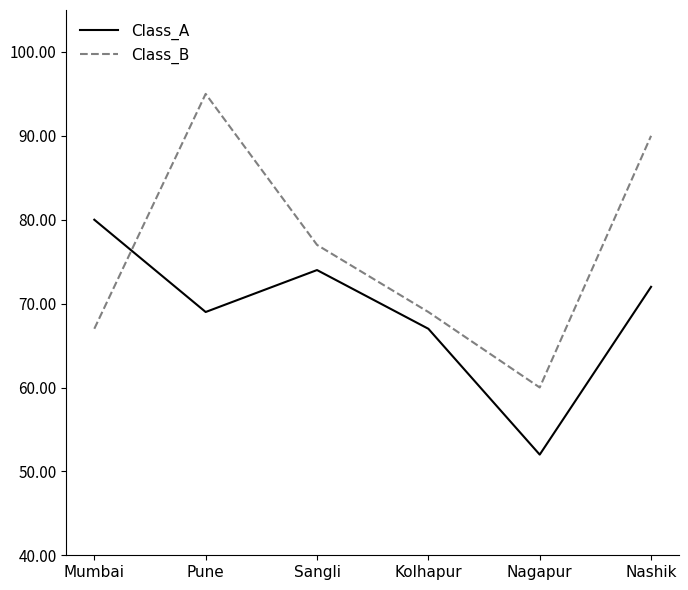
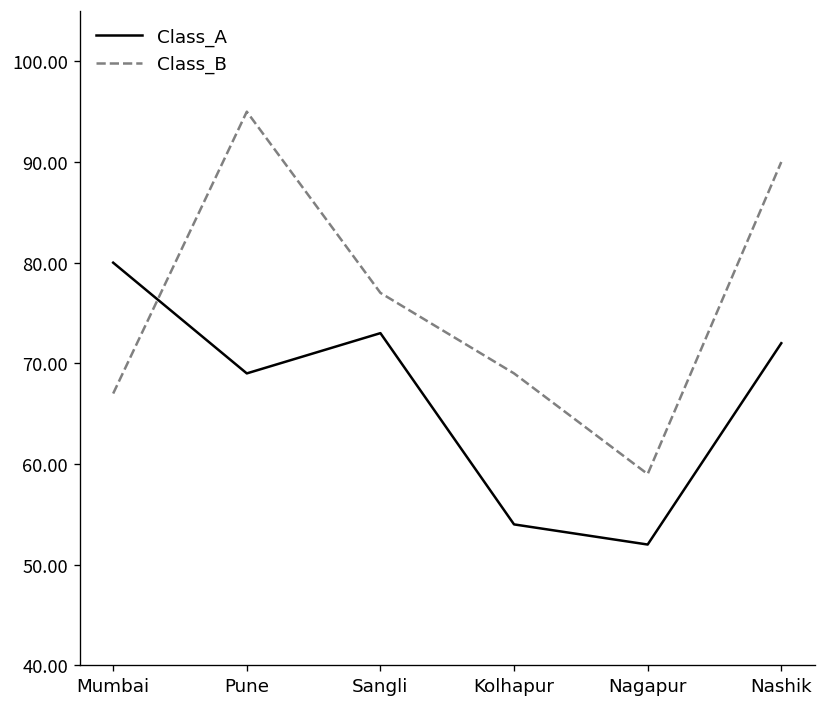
Class_A, Sangli: 74 -> 73
Class_A, Kolhapur: 67 -> 54
Class_B, Nagapur: 60 -> 59
